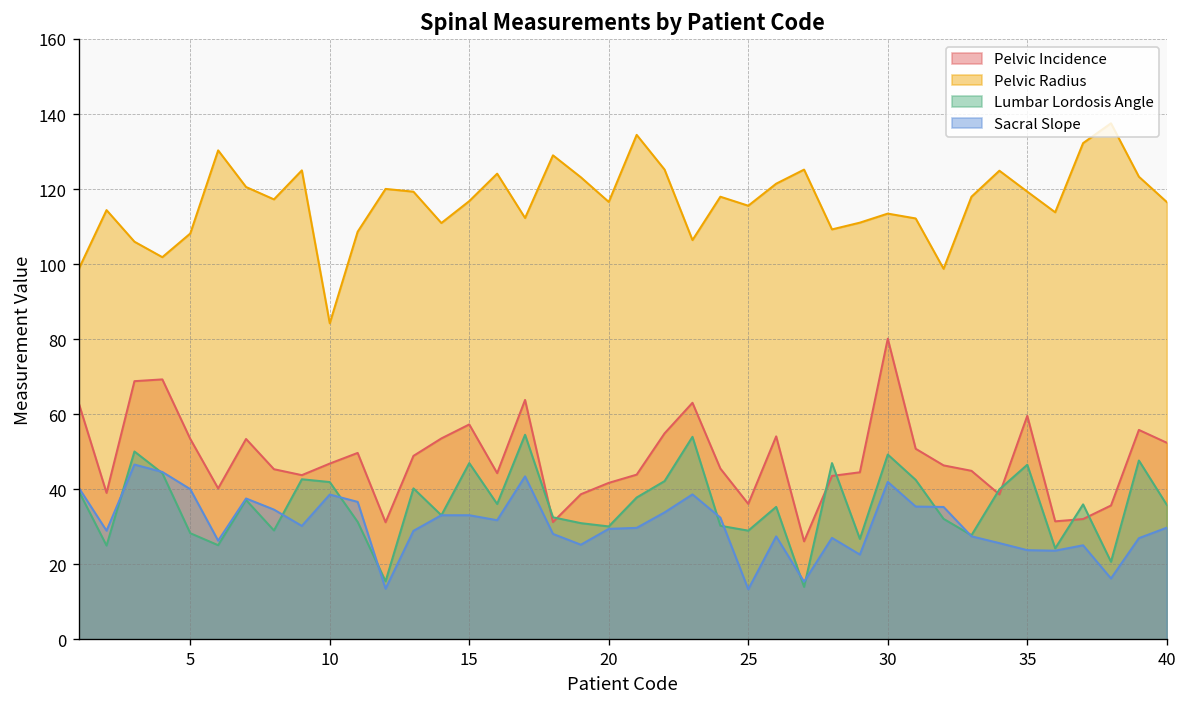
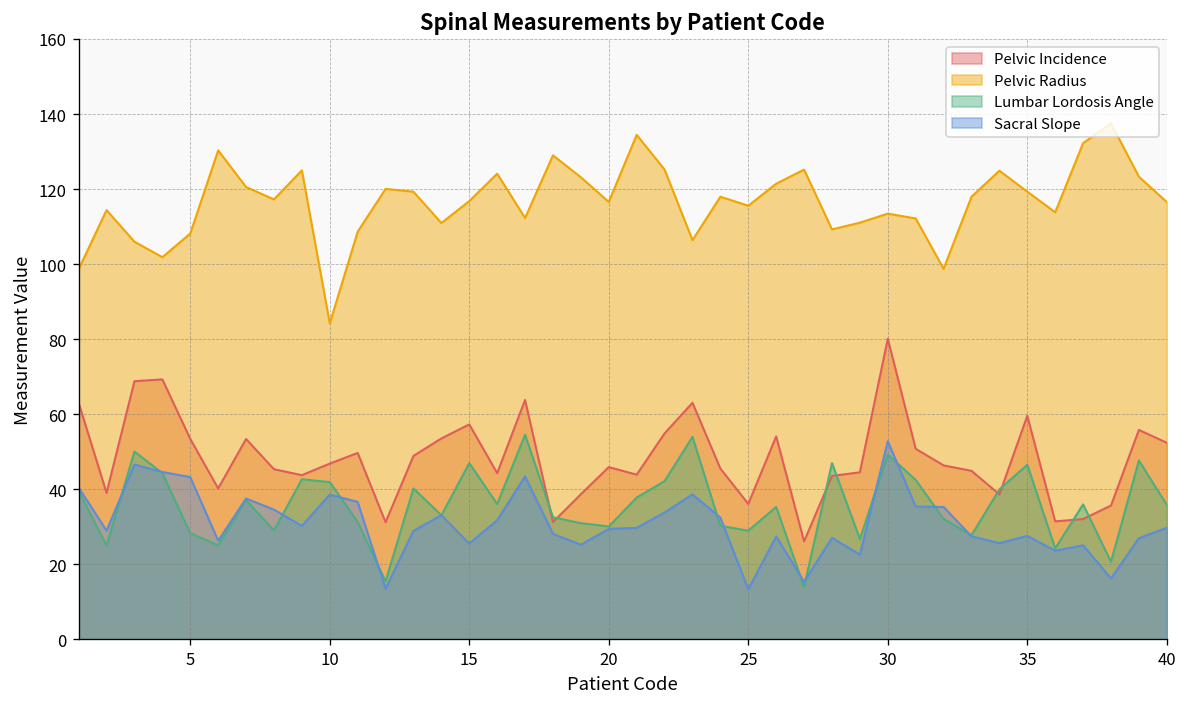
Sacral Slope, 5: 40 -> 43
Sacral Slope, 15: 33 -> 26
Pelvic Incidence, 20: 42 -> 46
Sacral Slope, 30: 42 -> 53
Sacral Slope, 35: 24 -> 28
